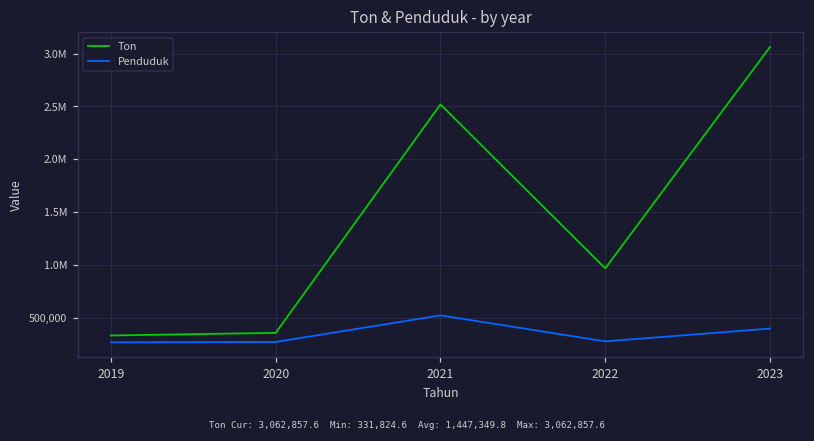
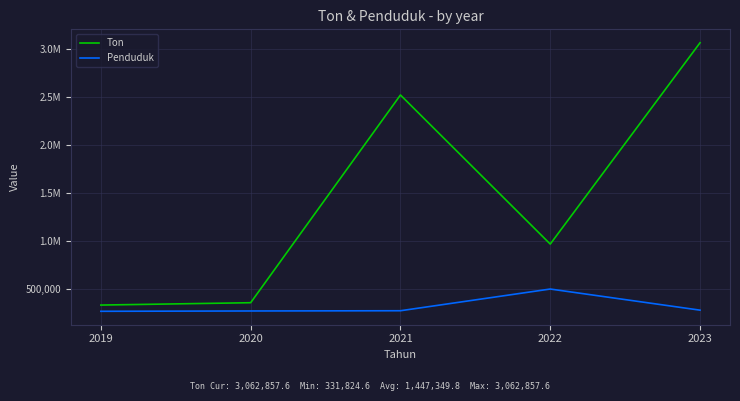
Penduduk, 2021: 500,000 -> 300,000
Penduduk, 2022: 300,000 -> 500,000
Penduduk, 2023: 400,000 -> 300,000
